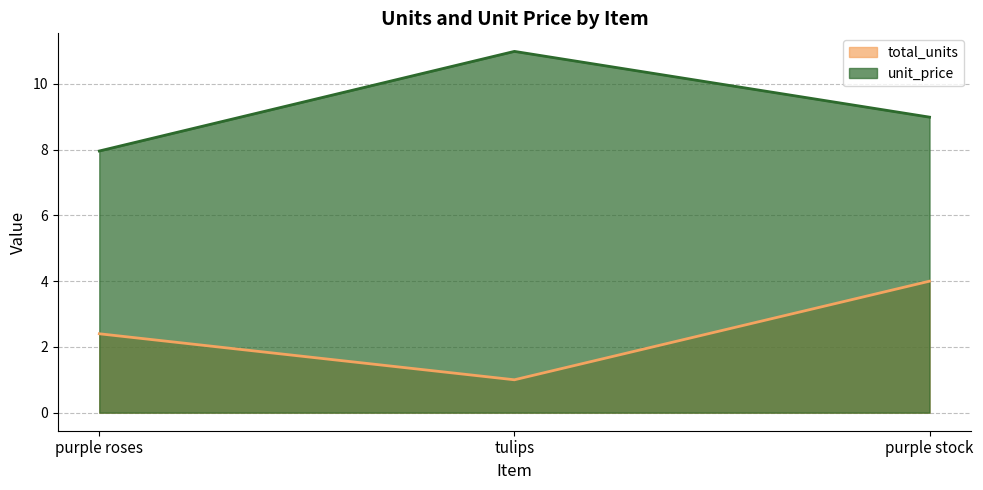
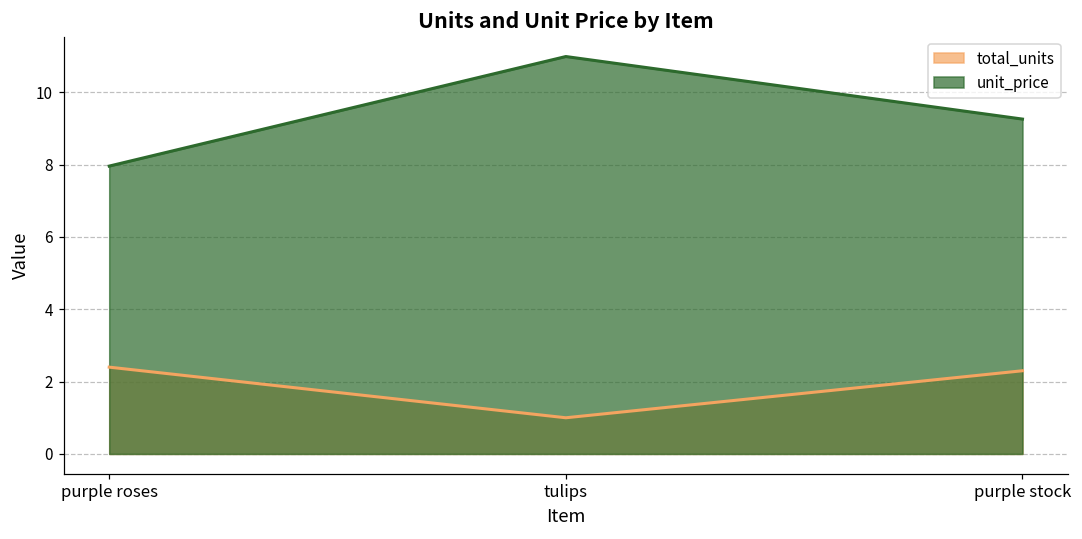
total_units, purple stock: 4.0 -> 2.3
unit_price, purple stock: 9.0 -> 9.3
